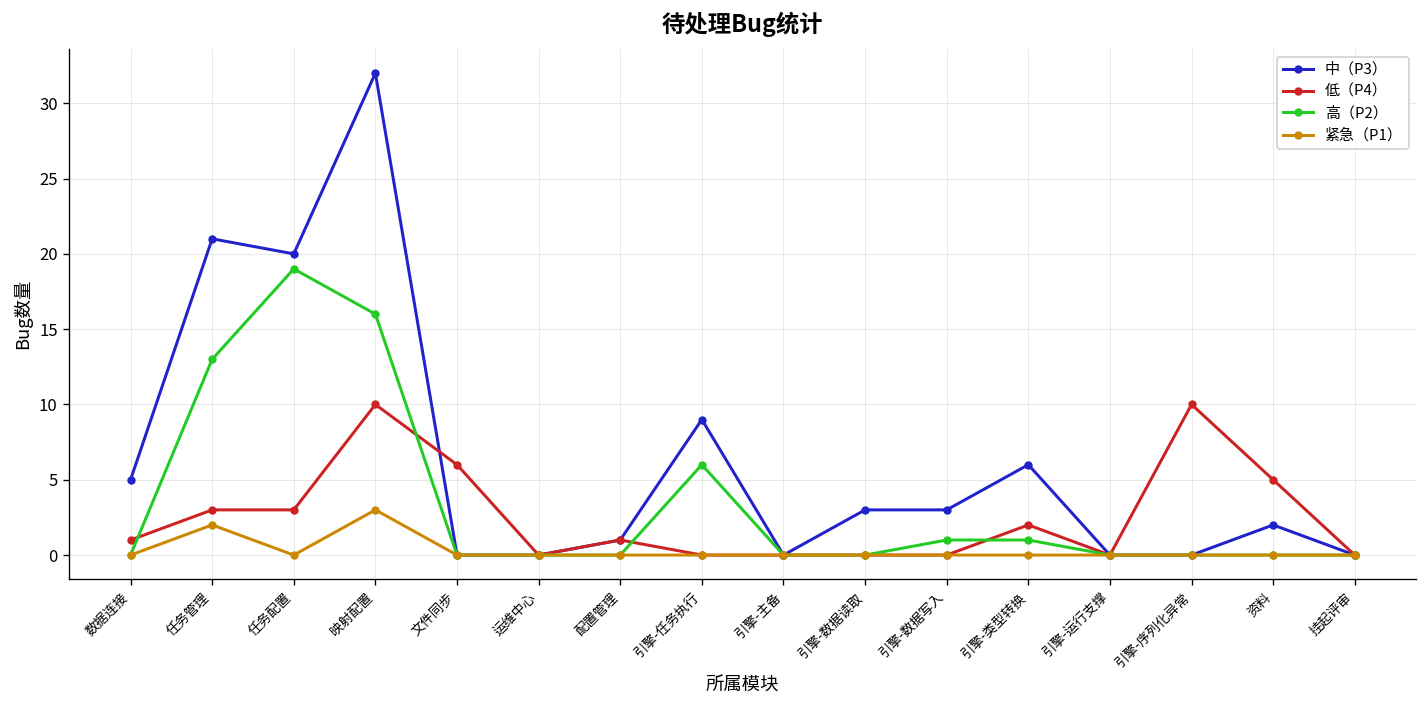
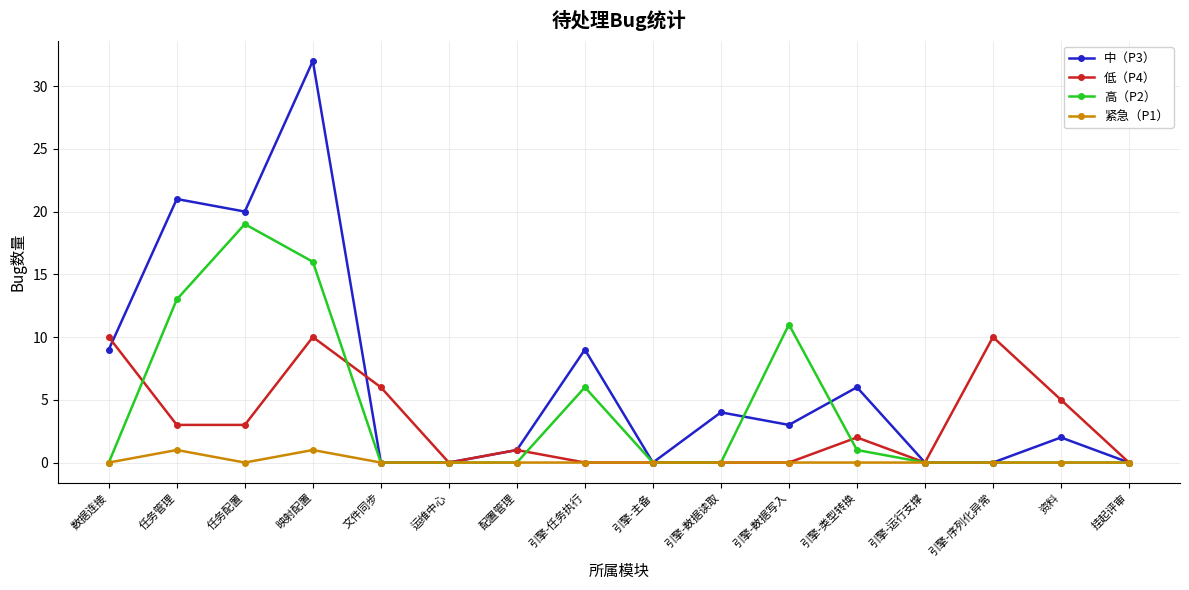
中（P3）, 数据连接: 5 -> 9
低（P4）, 数据连接: 1 -> 10
紧急（P1）, 任务管理: 2 -> 1
紧急（P1）, 映射配置: 3 -> 1
中（P3）, 引擎-数据读取: 3 -> 4
高（P2）, 引擎-数据写入: 1 -> 11
